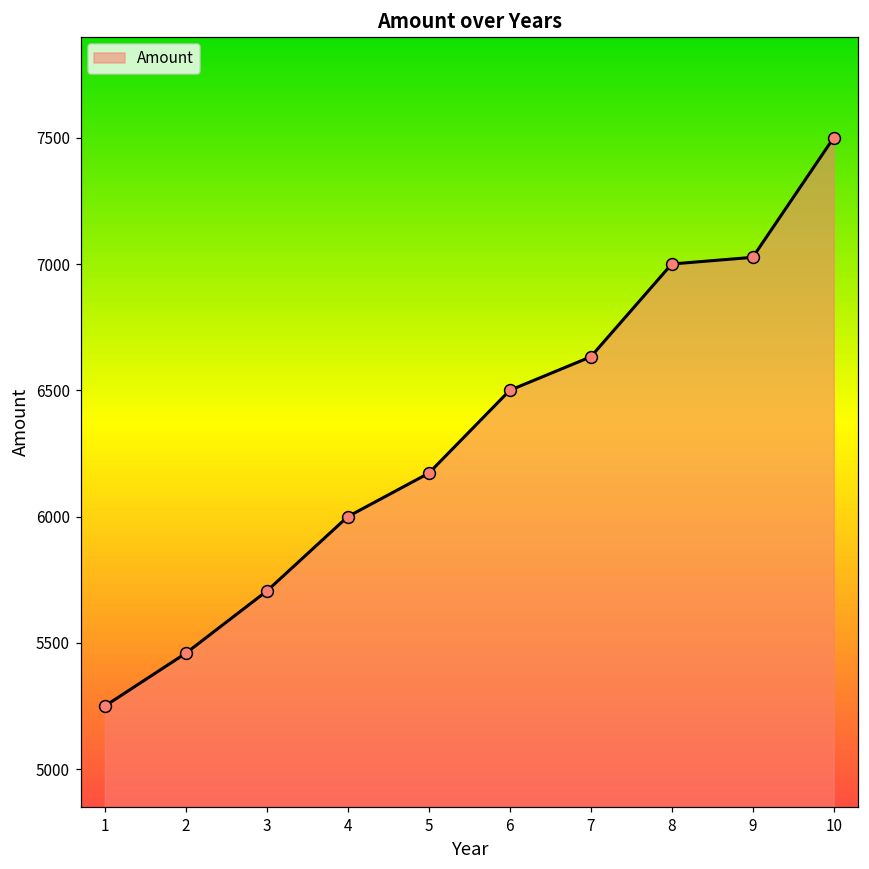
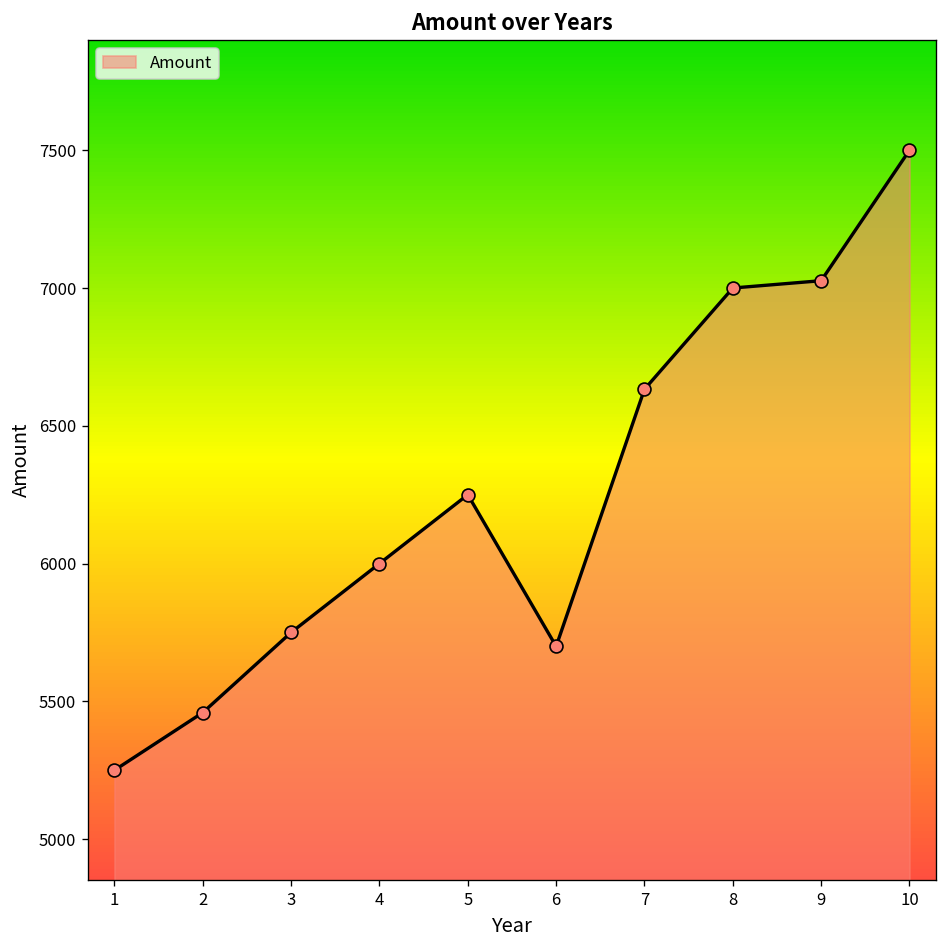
3: 5710 -> 5750
5: 6170 -> 6250
6: 6500 -> 5700
